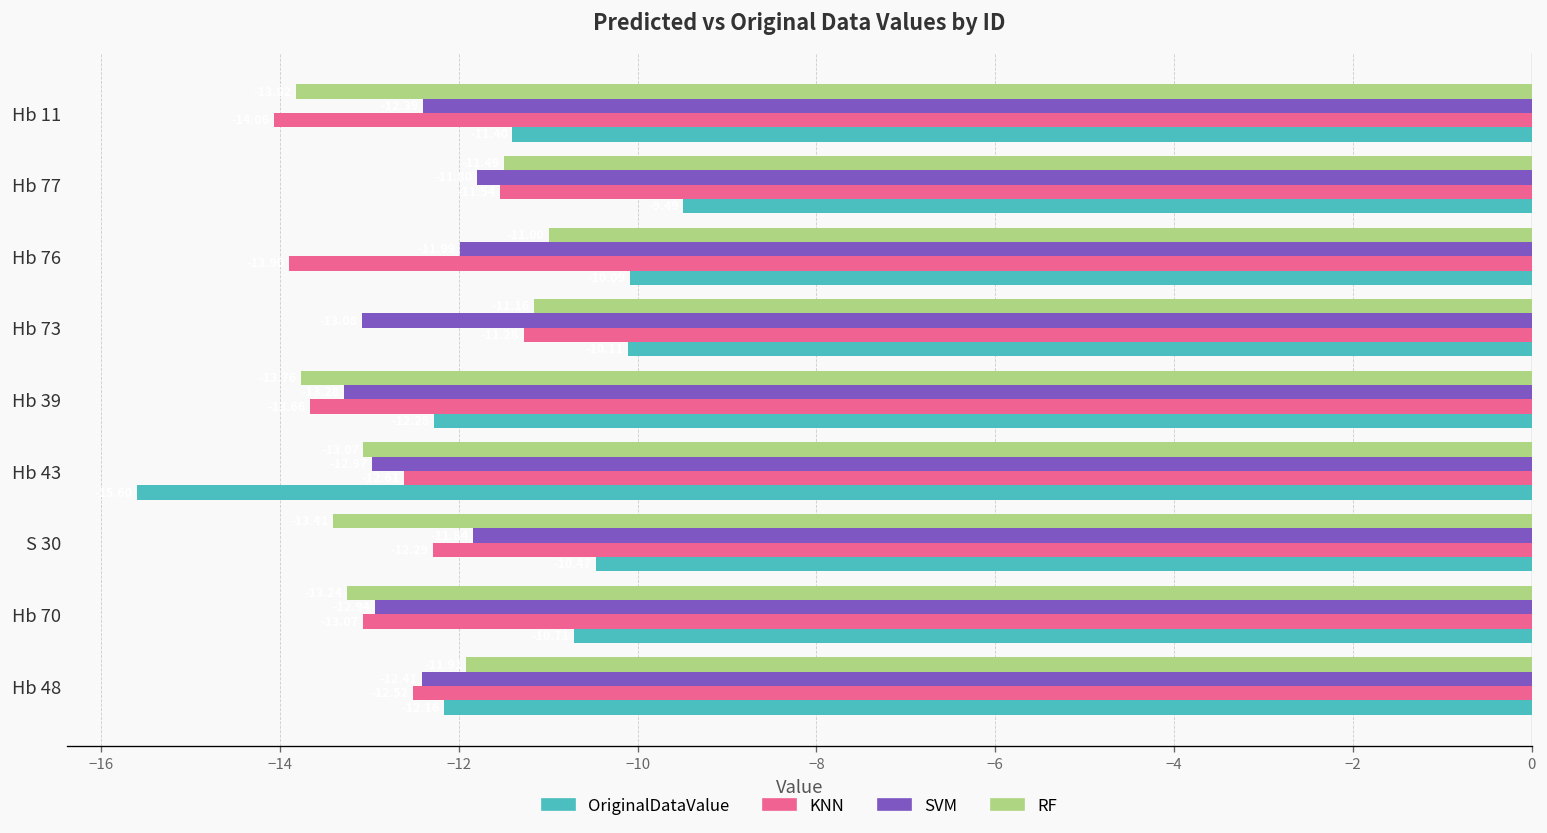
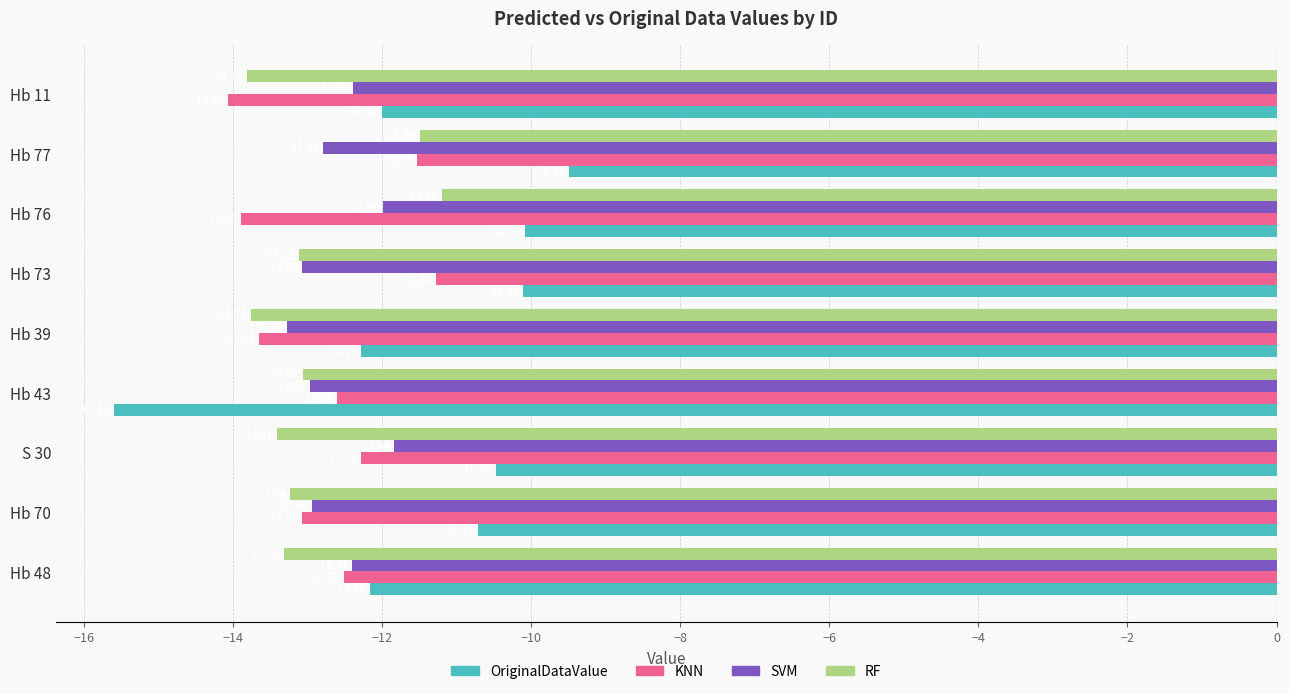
OriginalDataValue, Hb 11: -11.4 -> -12.0
SVM, Hb 77: -11.8 -> -12.8
RF, Hb 76: -11.0 -> -11.2
RF, Hb 73: -11.2 -> -13.1
RF, Hb 48: -11.9 -> -13.3
